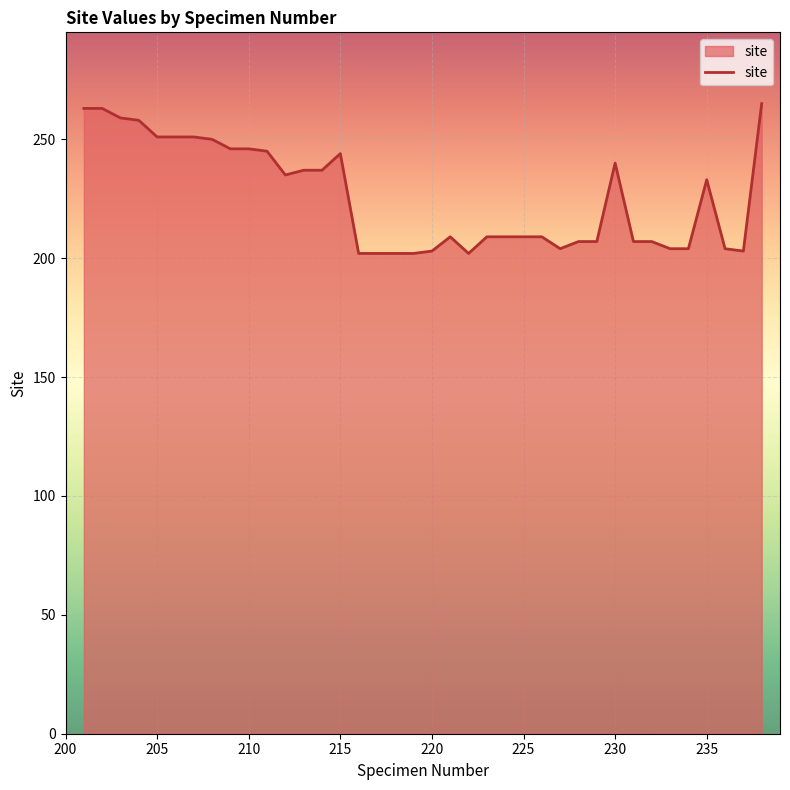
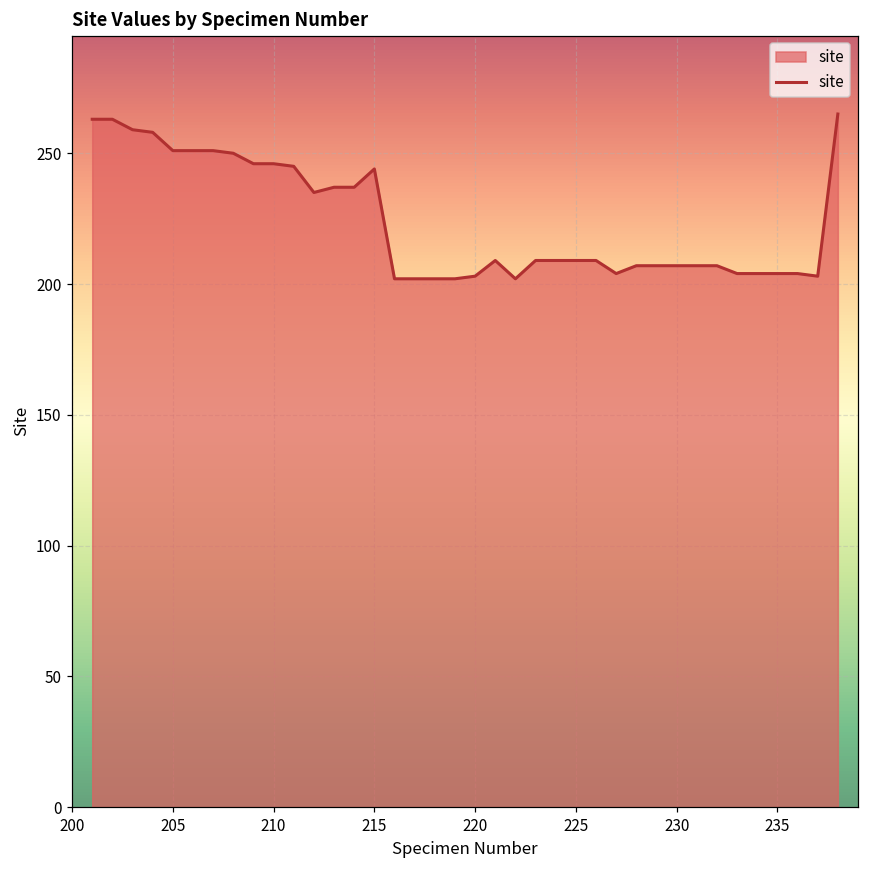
230: 240 -> 207
235: 233 -> 204
